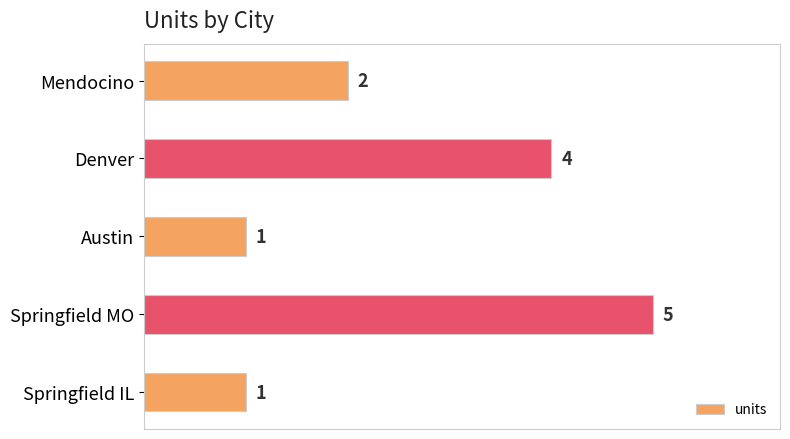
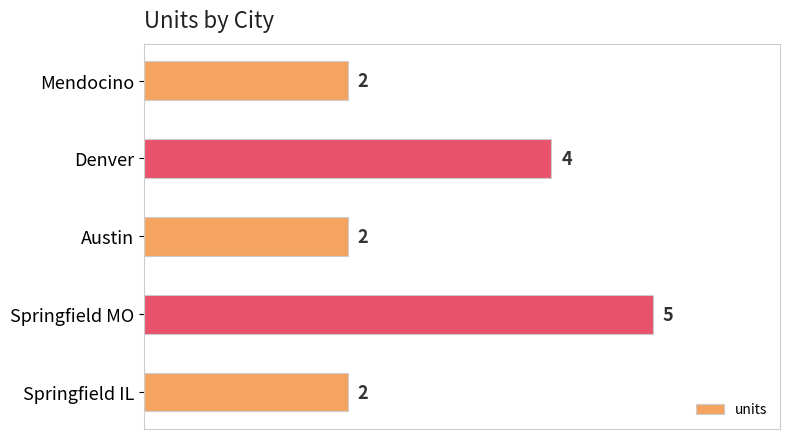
Austin: 1 -> 2
Springfield IL: 1 -> 2
